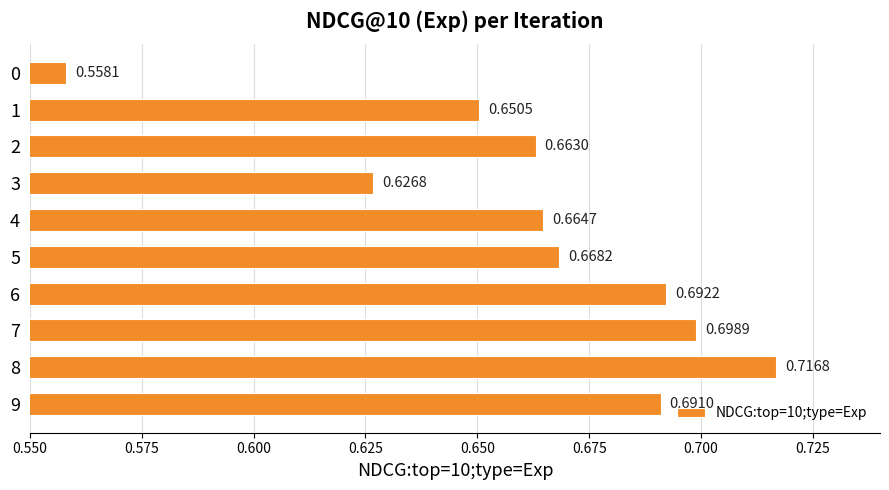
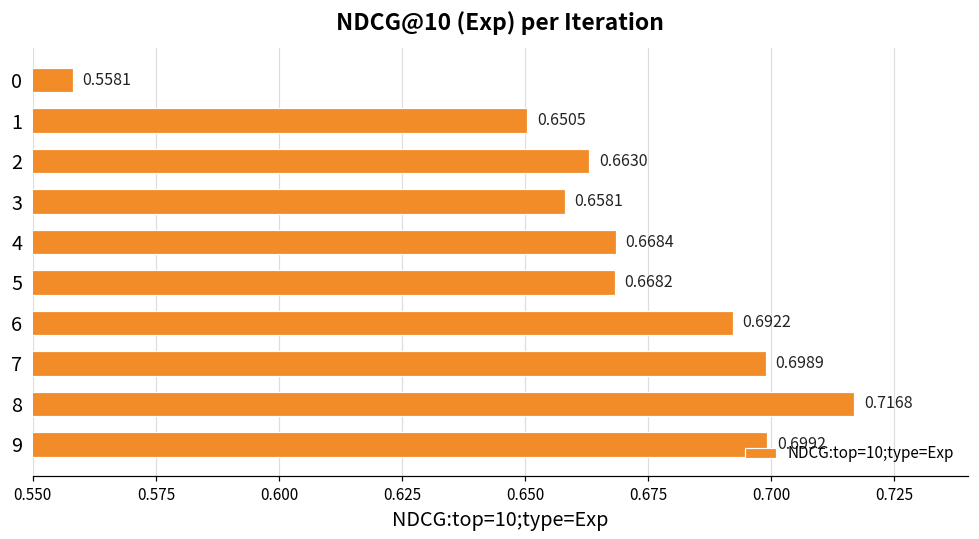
3: 0.6268 -> 0.6581
4: 0.6647 -> 0.6684
9: 0.6910 -> 0.6992
